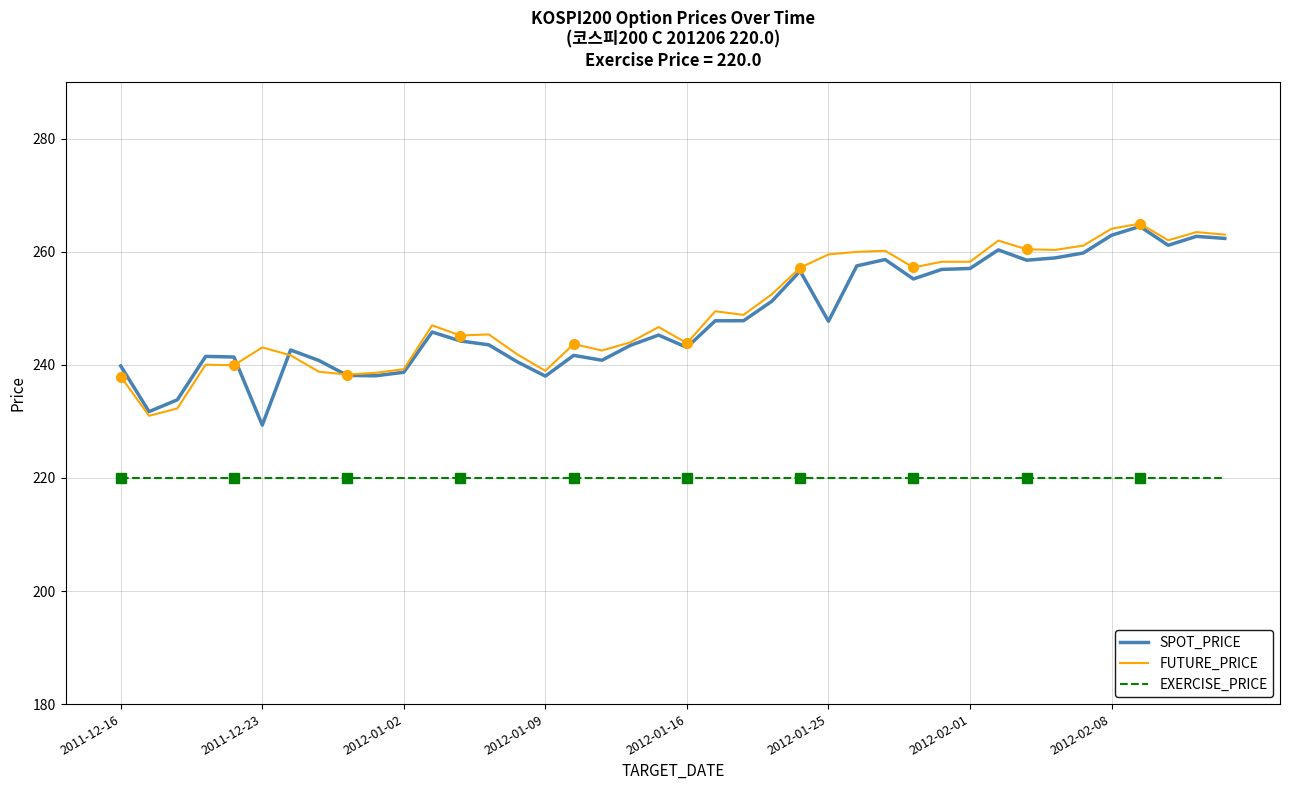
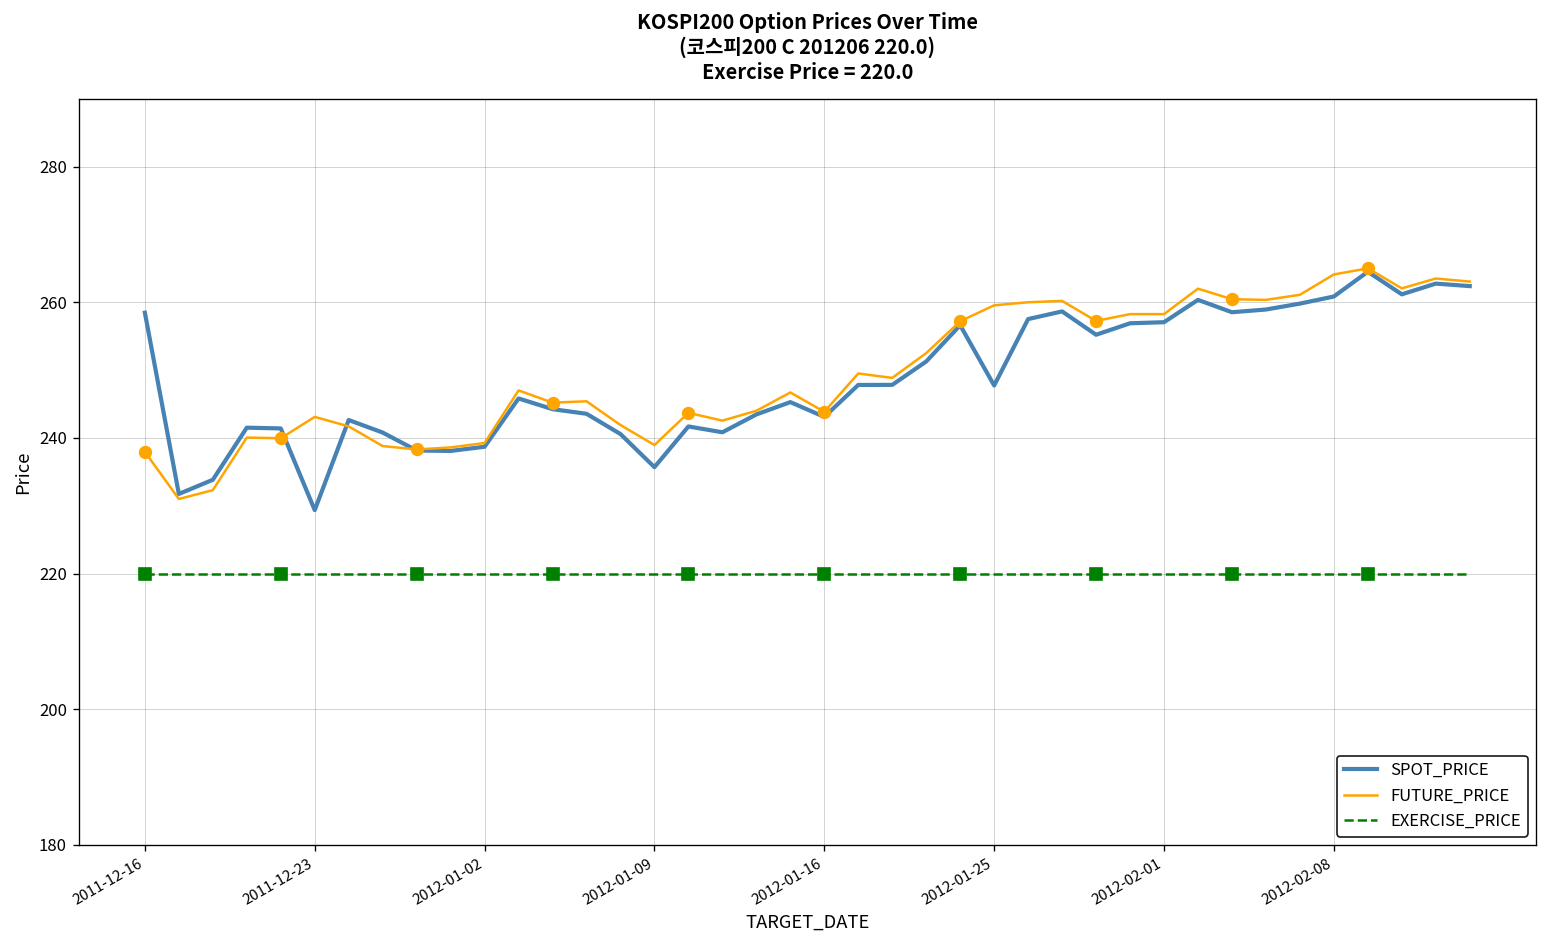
SPOT_PRICE, 2011-12-16: 240 -> 258
SPOT_PRICE, 2012-01-09: 238 -> 236
SPOT_PRICE, 2012-02-08: 263 -> 261
